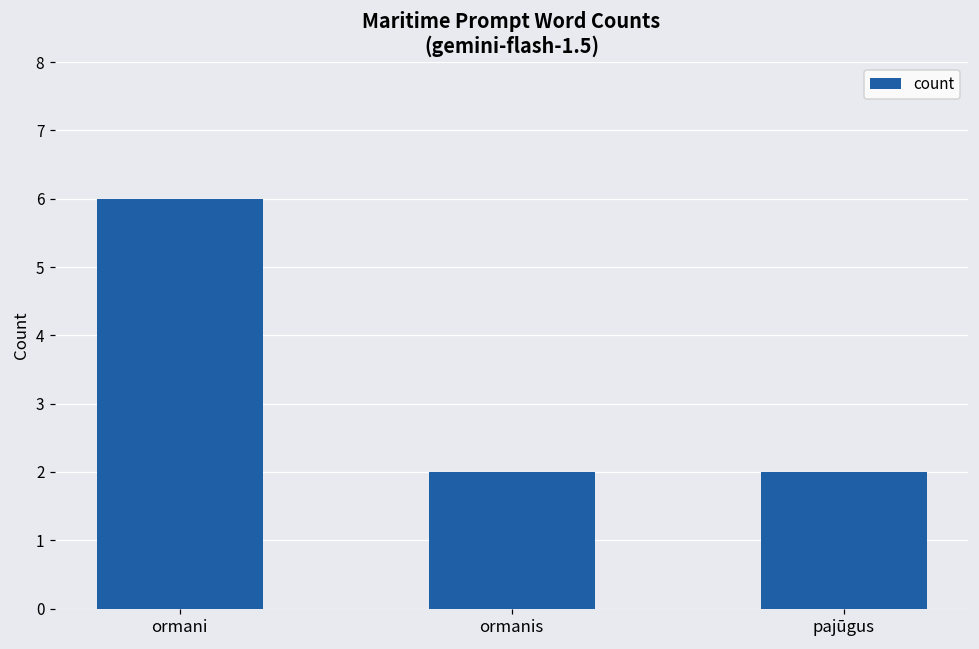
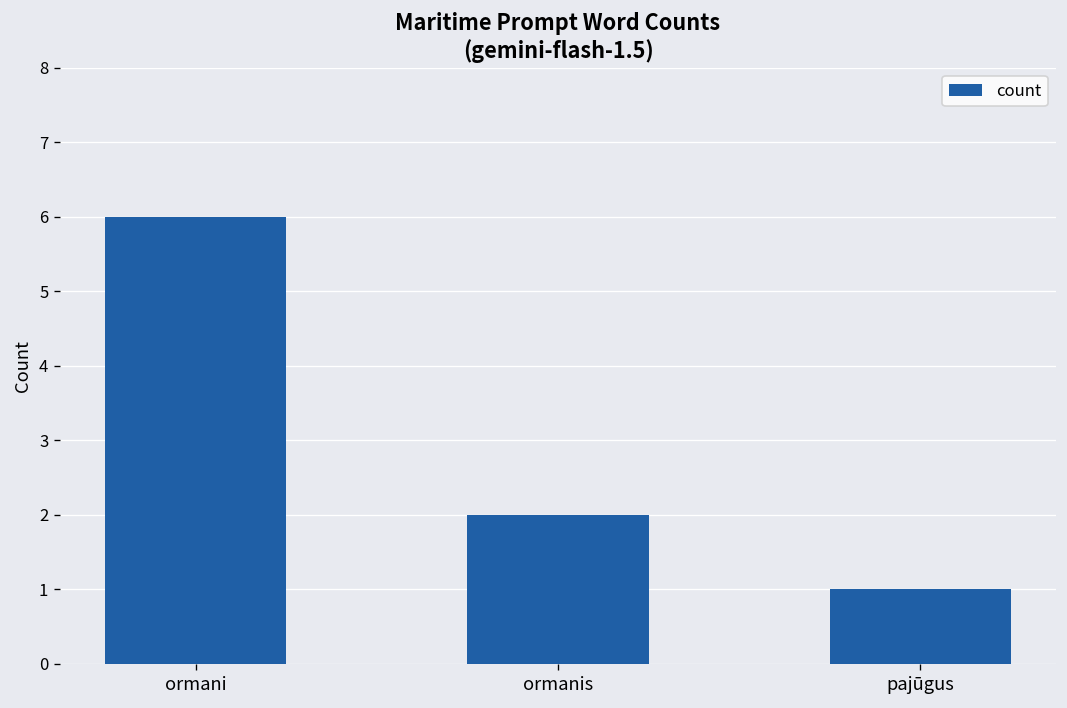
pajūgus: 2 -> 1
